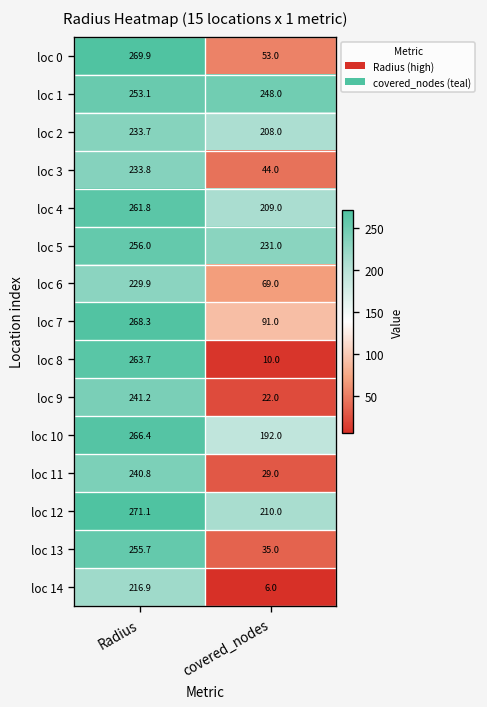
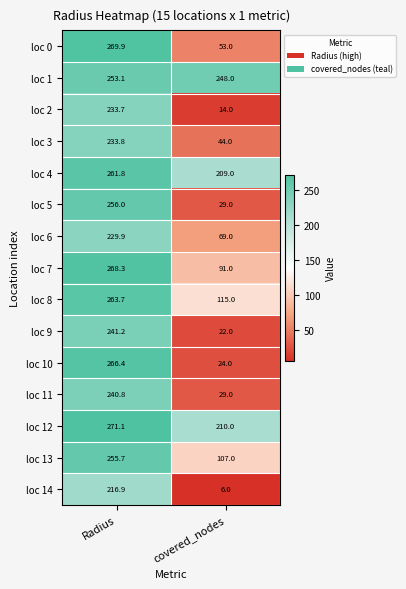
loc 2, covered_nodes: 208.0 -> 14.0
loc 5, covered_nodes: 231.0 -> 29.0
loc 8, covered_nodes: 10.0 -> 115.0
loc 10, covered_nodes: 192.0 -> 24.0
loc 13, covered_nodes: 35.0 -> 107.0
